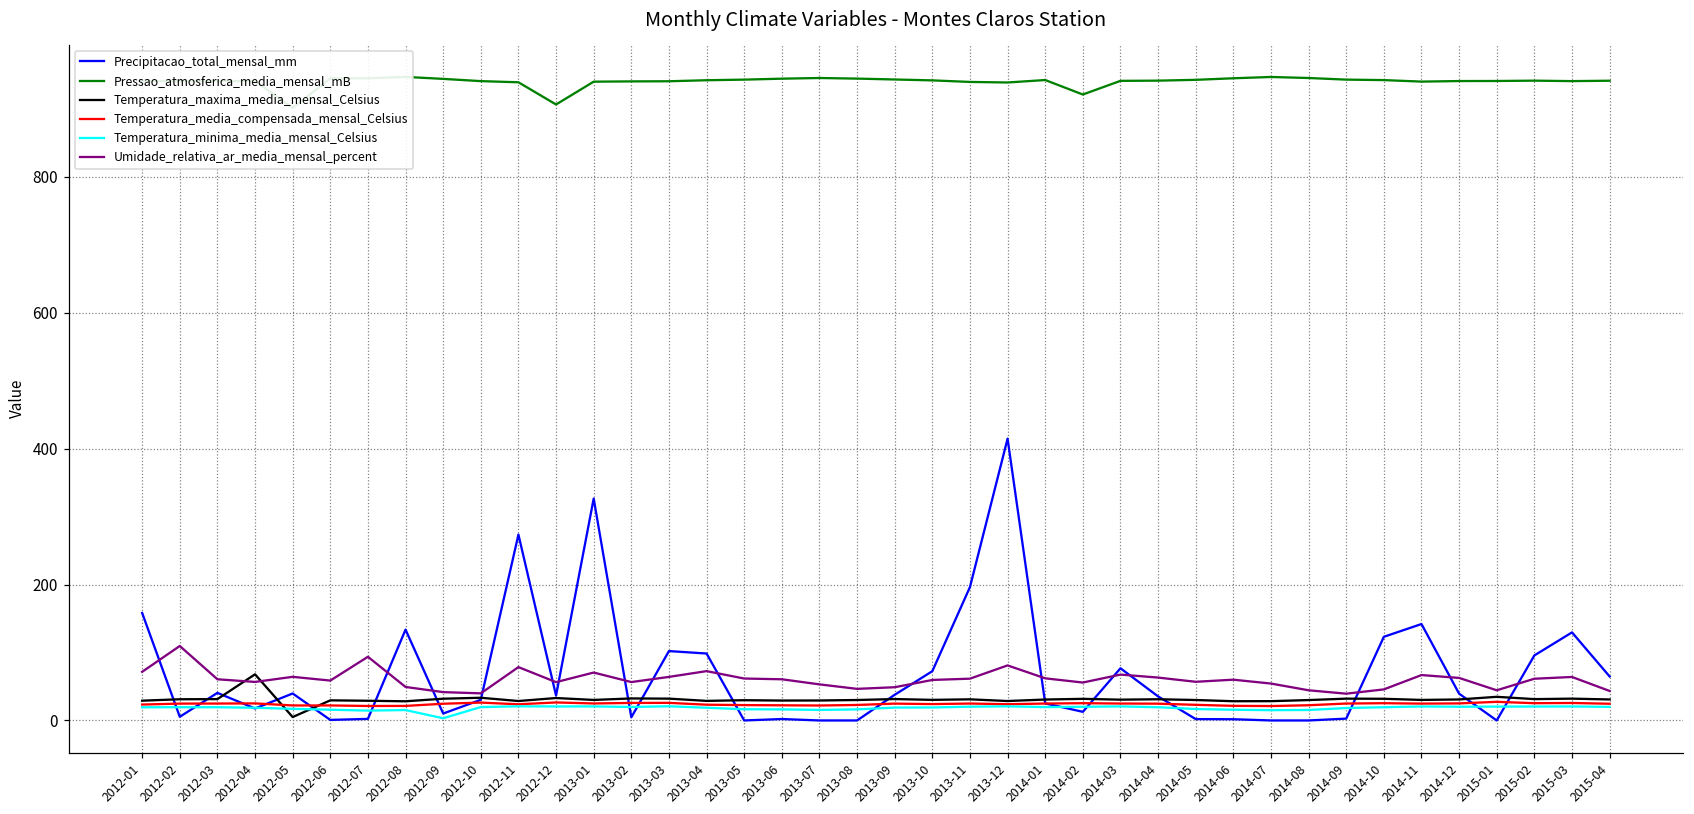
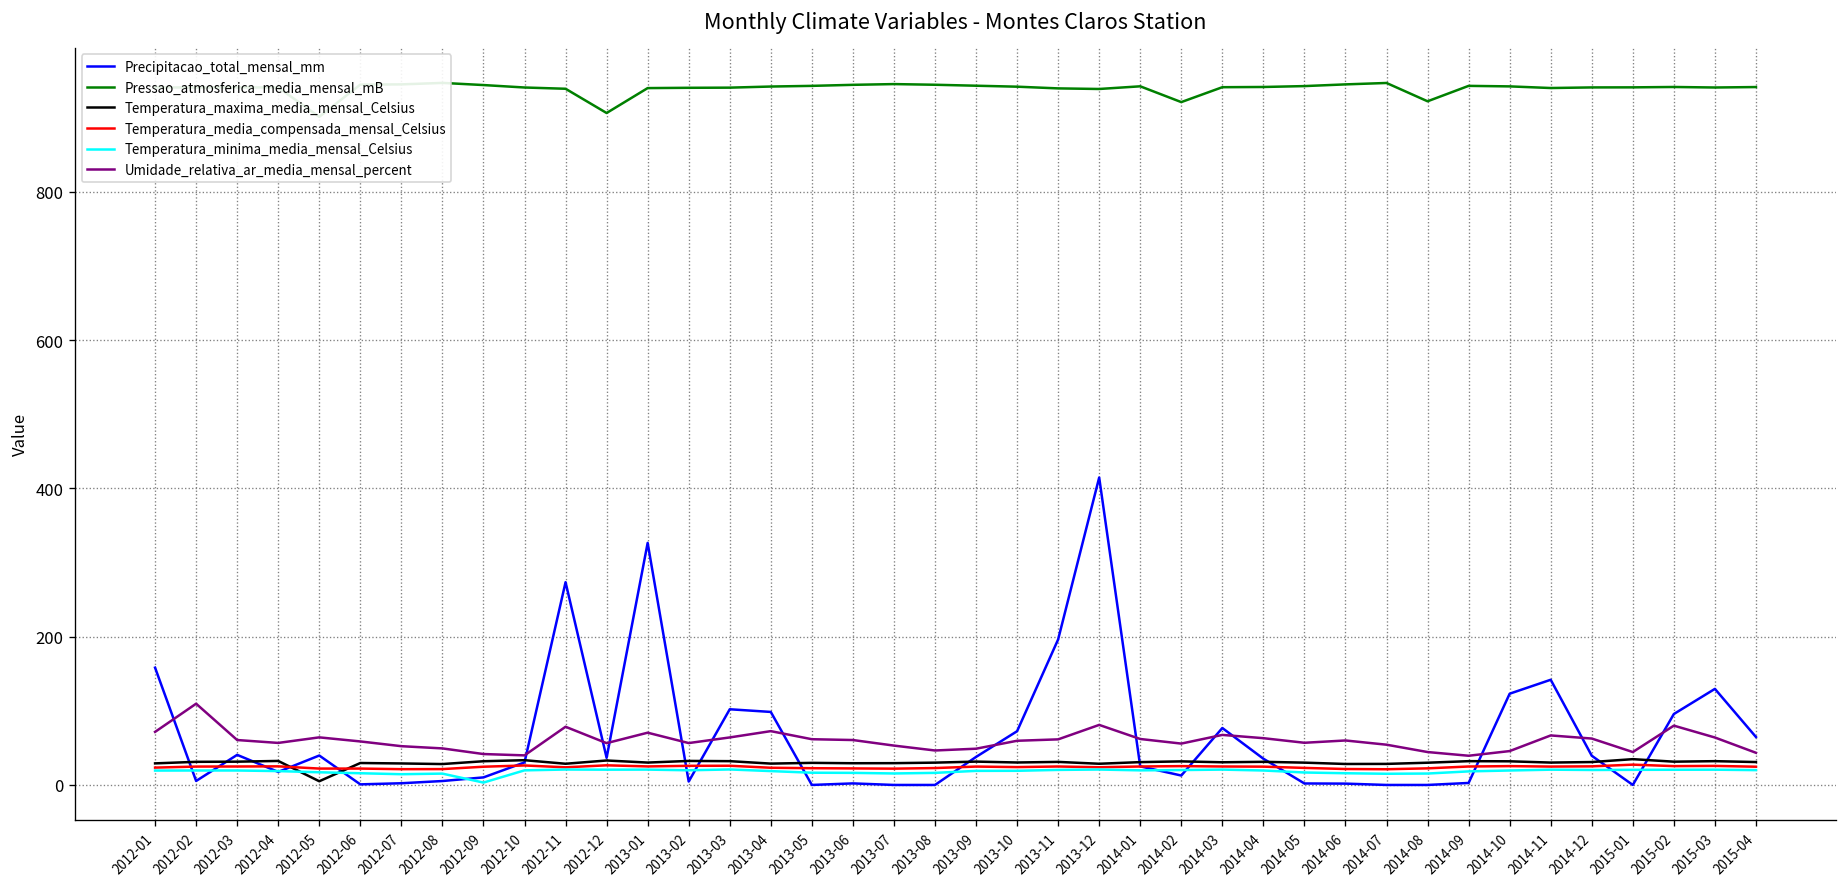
Temperatura_maxima_media_mensal_Celsius, 2012-04: 70 -> 30
Umidade_relativa_ar_media_mensal_percent, 2012-07: 90 -> 50
Precipitacao_total_mensal_mm, 2012-08: 130 -> 10
Pressao_atmosferica_media_mensal_mB, 2014-08: 950 -> 920
Umidade_relativa_ar_media_mensal_percent, 2015-02: 60 -> 80
